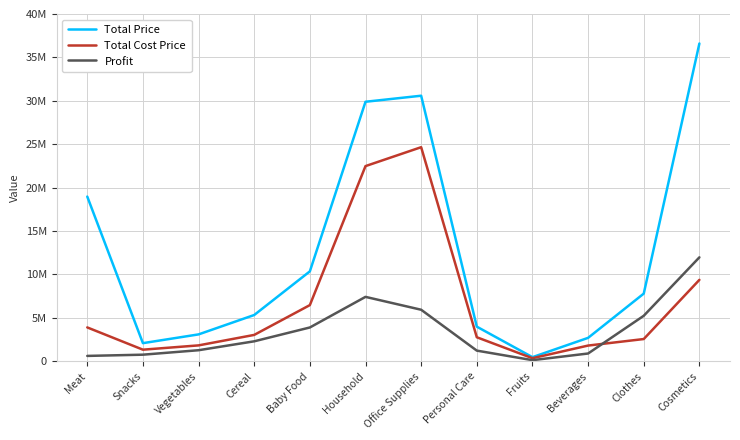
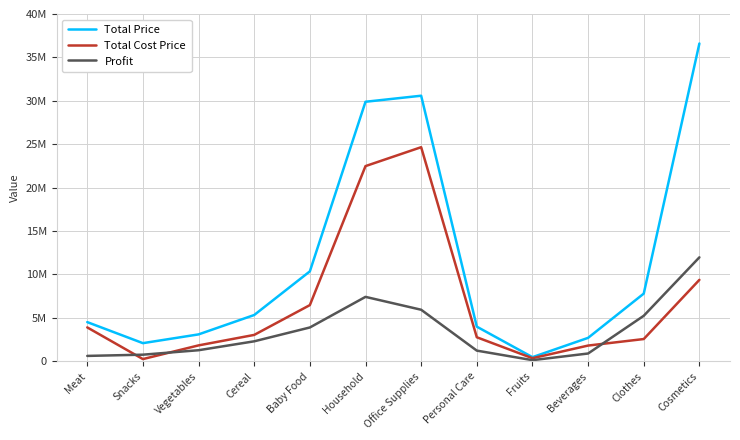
Total Price, Meat: 19000000 -> 5000000
Total Cost Price, Snacks: 1000000 -> 0
